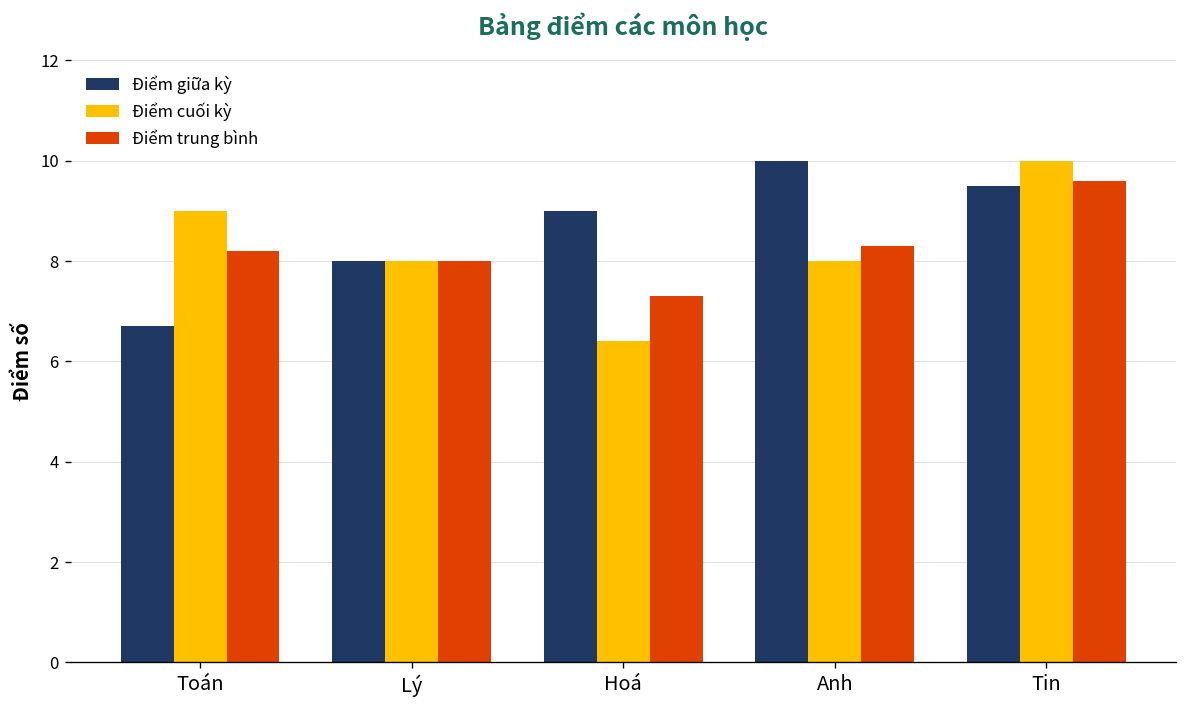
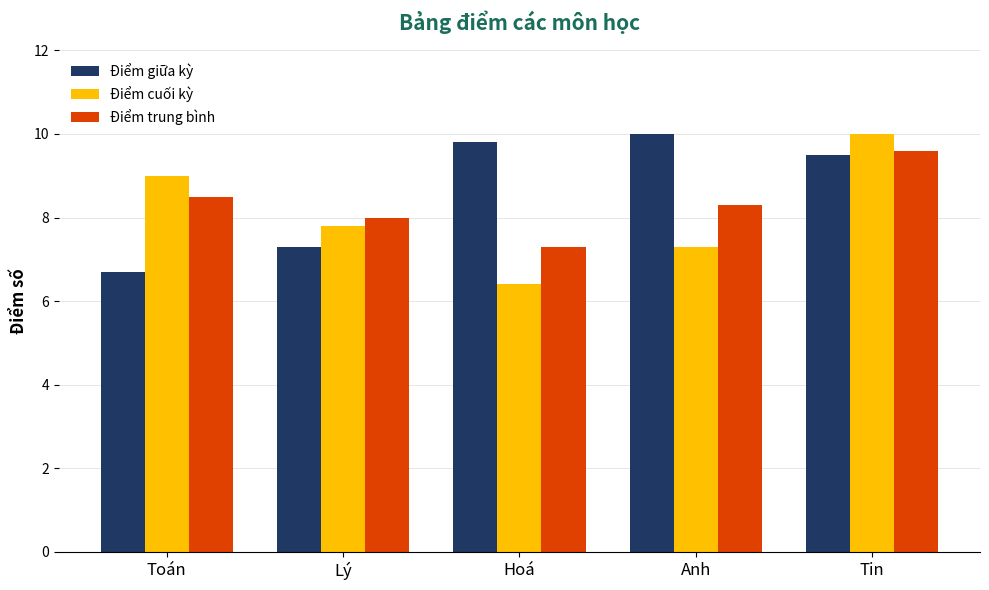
Điểm trung bình, Toán: 8.2 -> 8.5
Điểm giữa kỳ, Lý: 8.0 -> 7.3
Điểm cuối kỳ, Lý: 8.0 -> 7.8
Điểm giữa kỳ, Hoá: 9.0 -> 9.8
Điểm cuối kỳ, Anh: 8.0 -> 7.3
